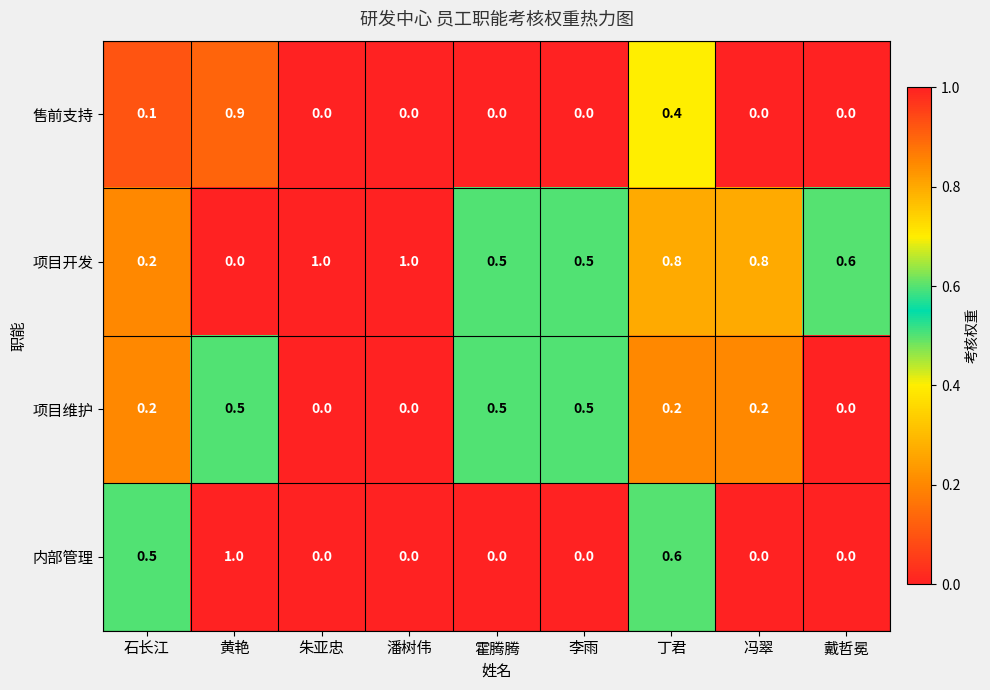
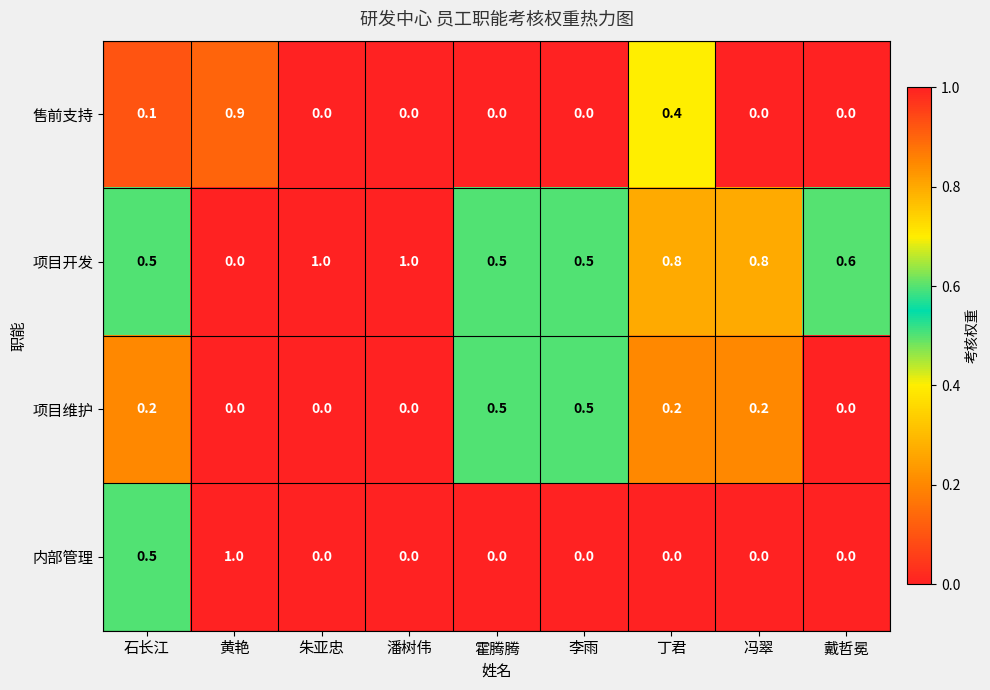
项目开发, 石长江: 0.2 -> 0.5
项目维护, 黄艳: 0.5 -> 0.0
内部管理, 丁君: 0.6 -> 0.0
